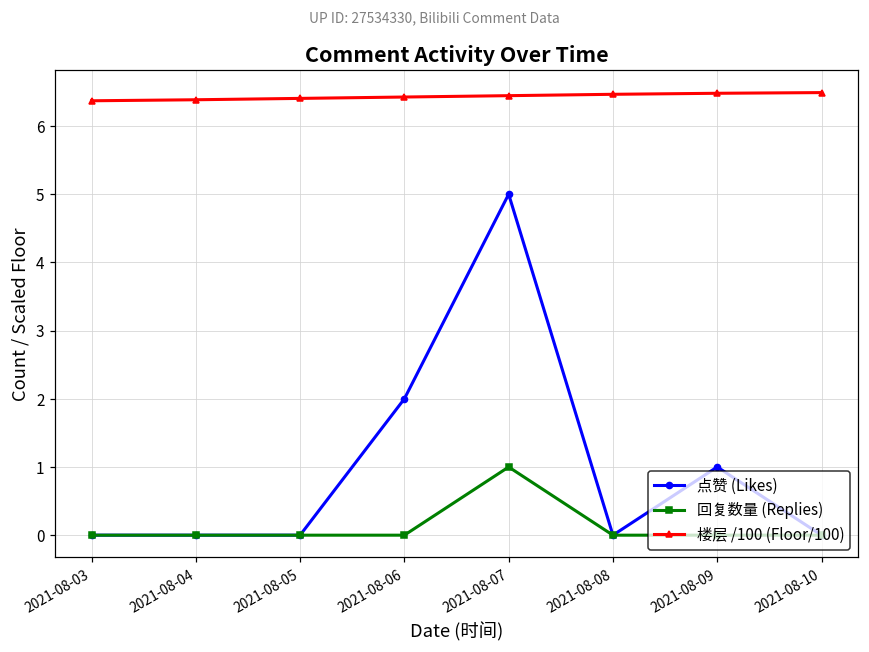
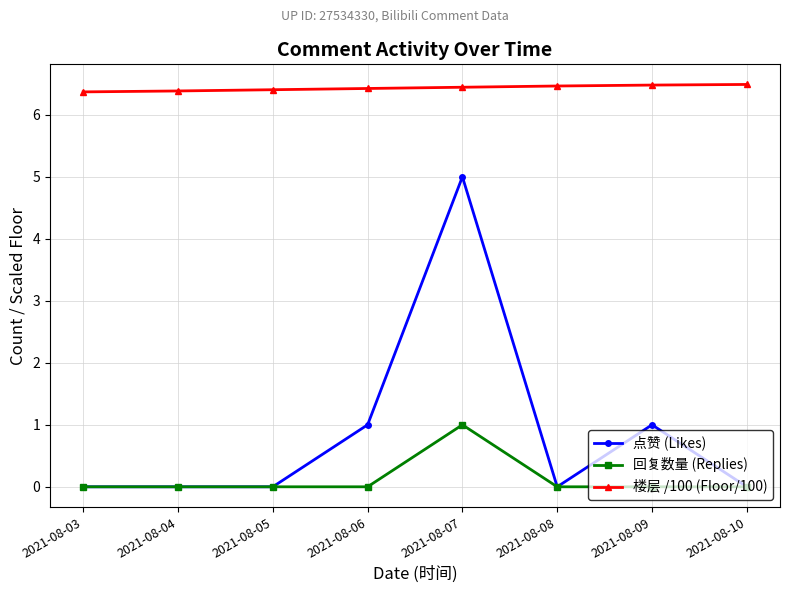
点赞 (Likes), 2021-08-06: 2 -> 1
